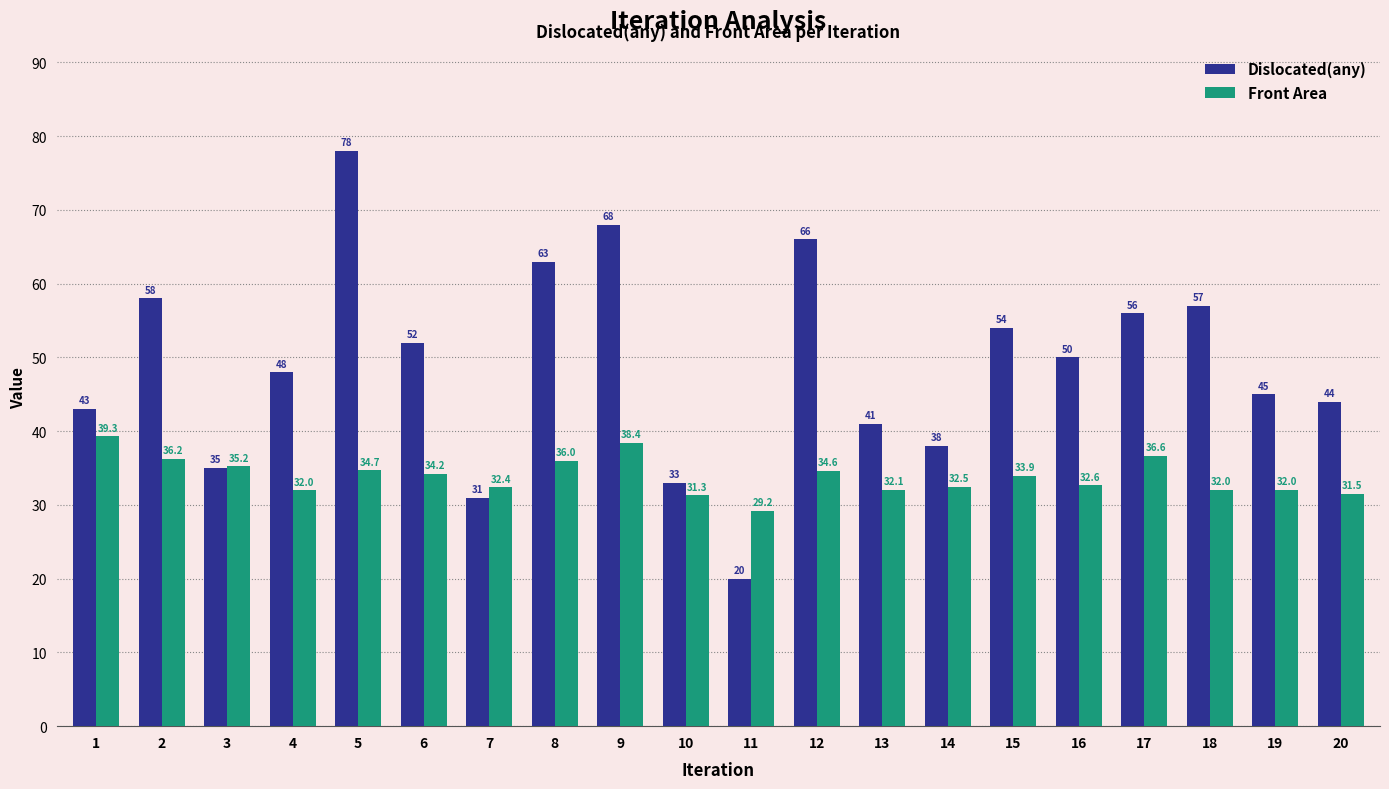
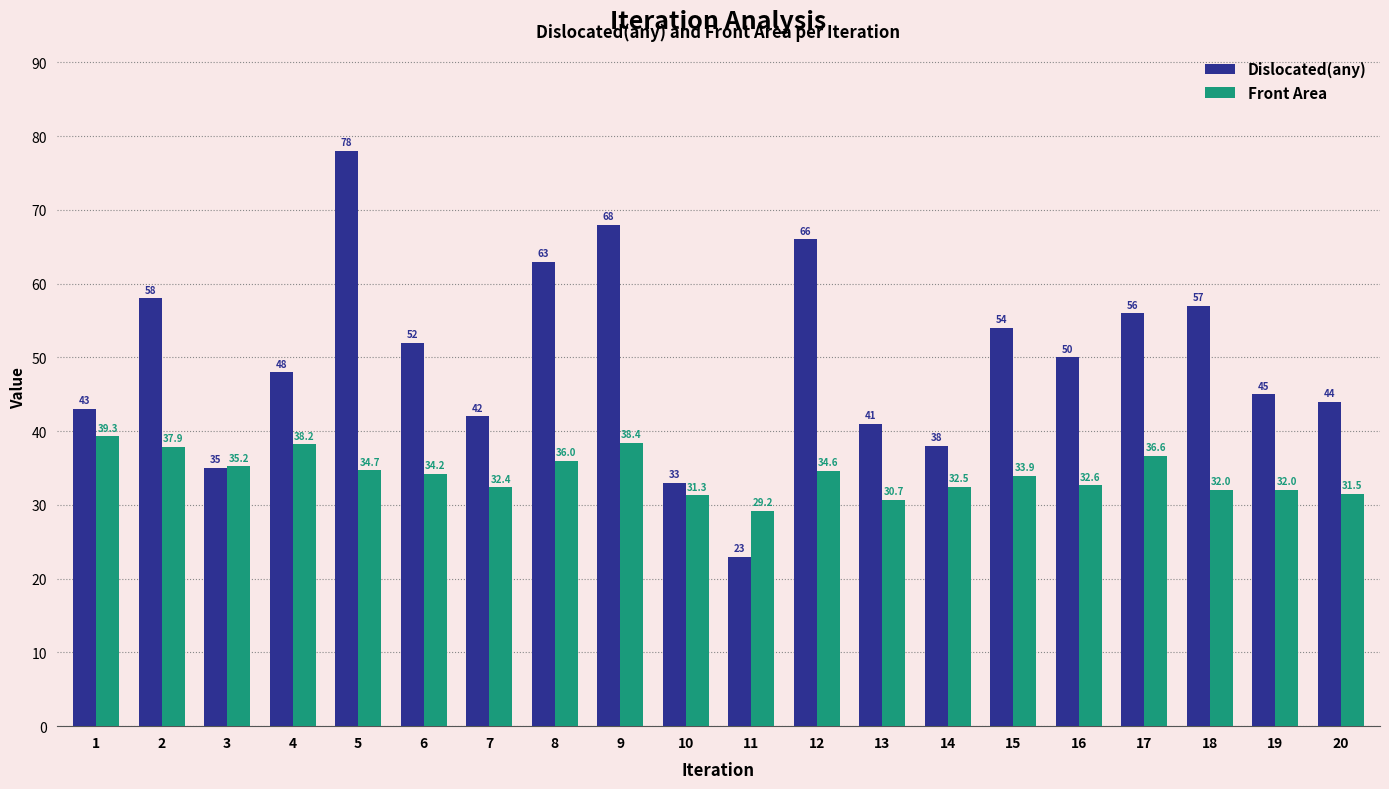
Front Area, 2: 36.2 -> 37.9
Front Area, 4: 32.0 -> 38.2
Dislocated(any), 7: 31 -> 42
Dislocated(any), 11: 20 -> 23
Front Area, 13: 32.1 -> 30.7
